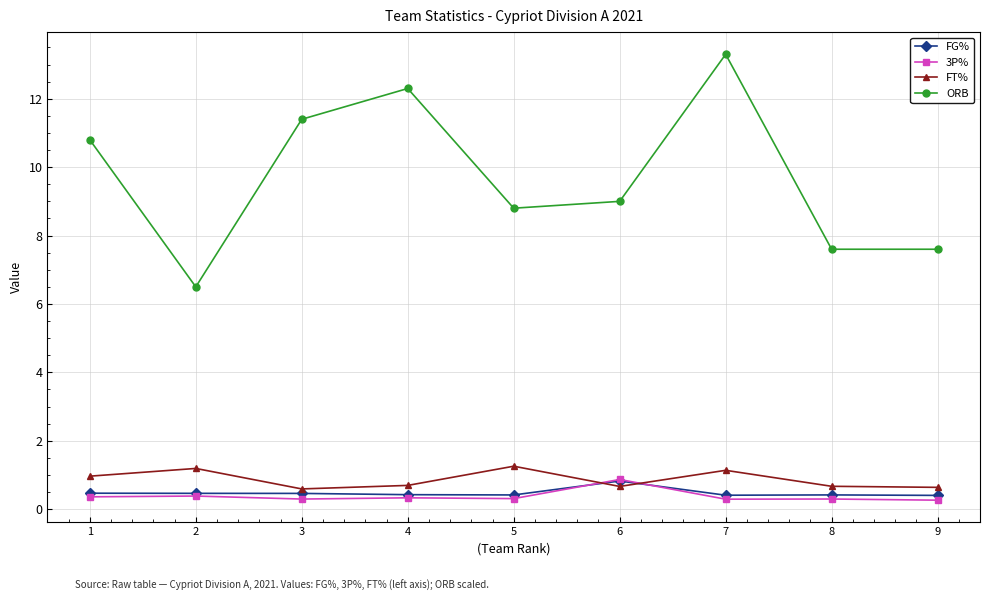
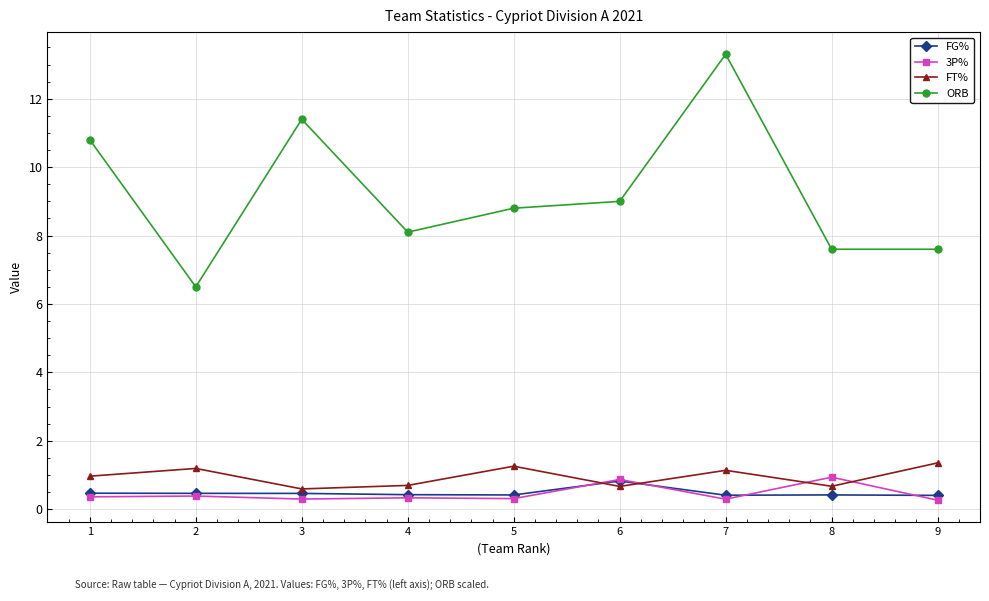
ORB, 4: 12.3 -> 8.1
3P%, 8: 0.3 -> 0.9
FT%, 9: 0.6 -> 1.4
